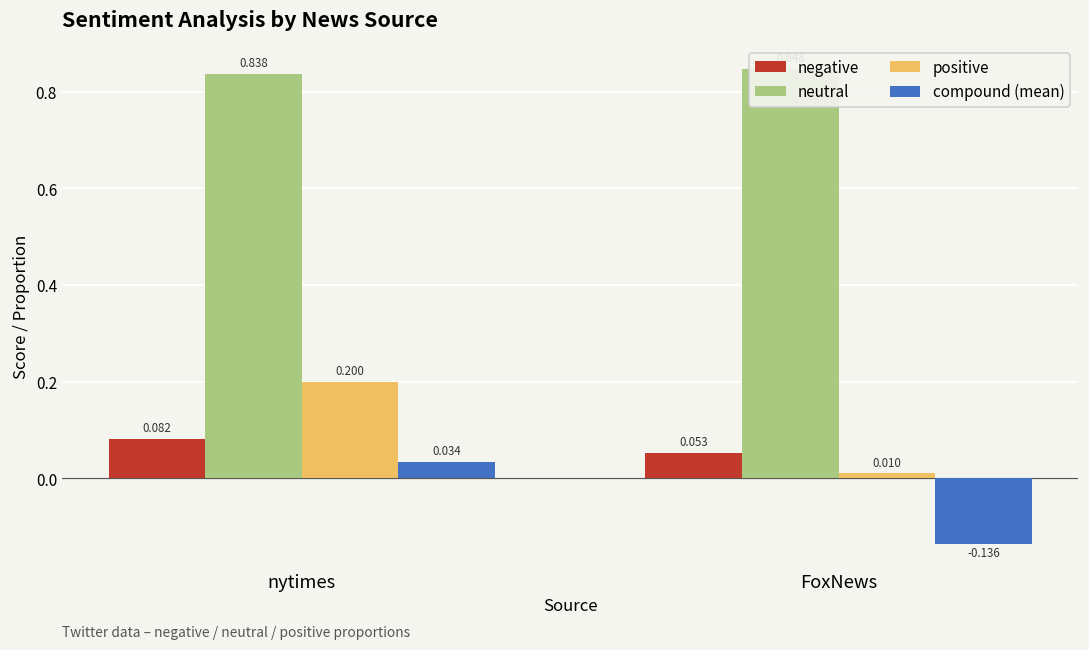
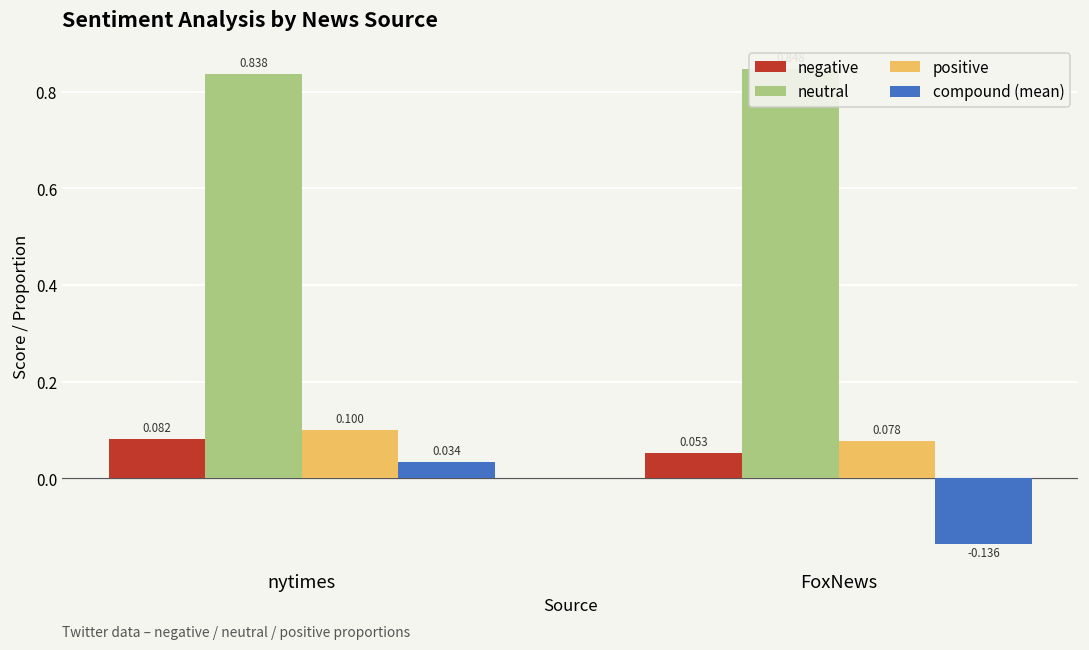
positive, nytimes: 0.200 -> 0.100
positive, FoxNews: 0.010 -> 0.078
